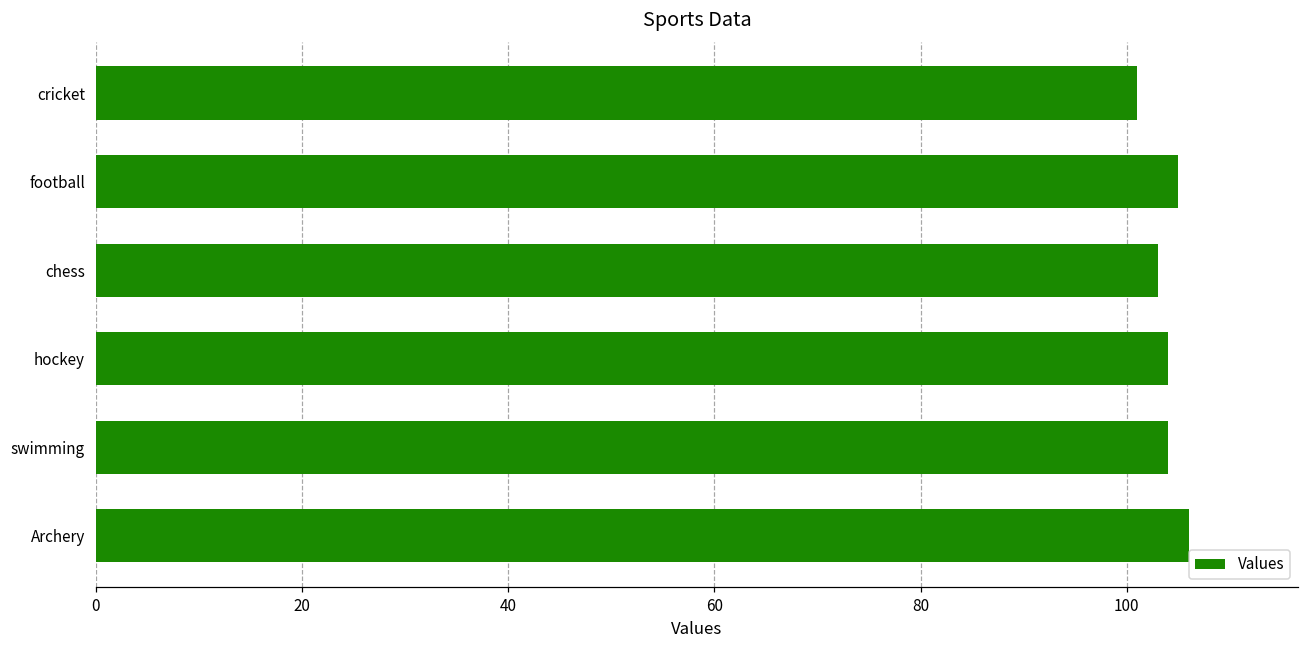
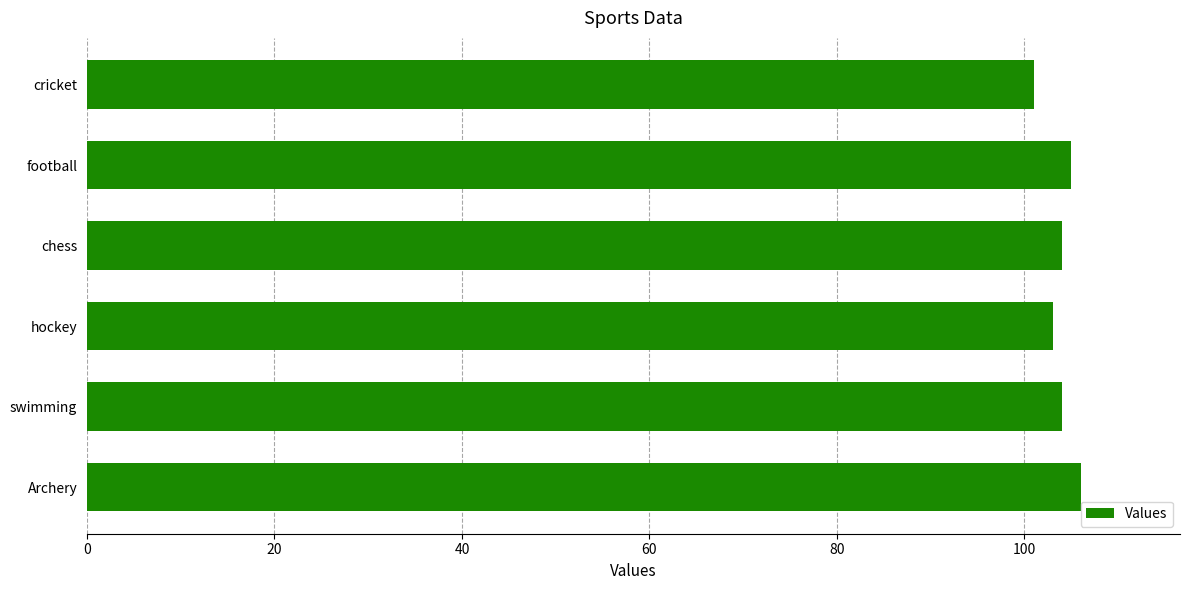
chess: 103 -> 104
hockey: 104 -> 103
